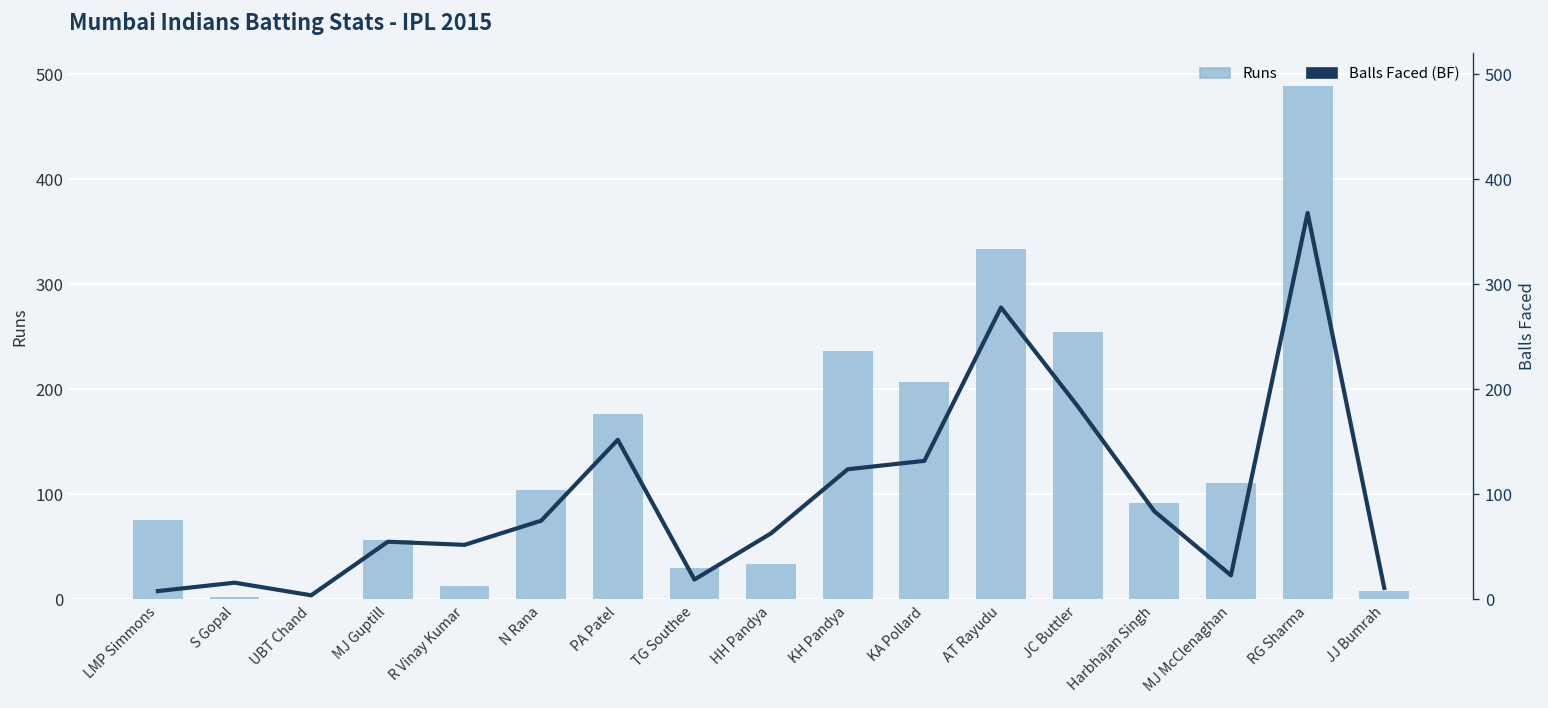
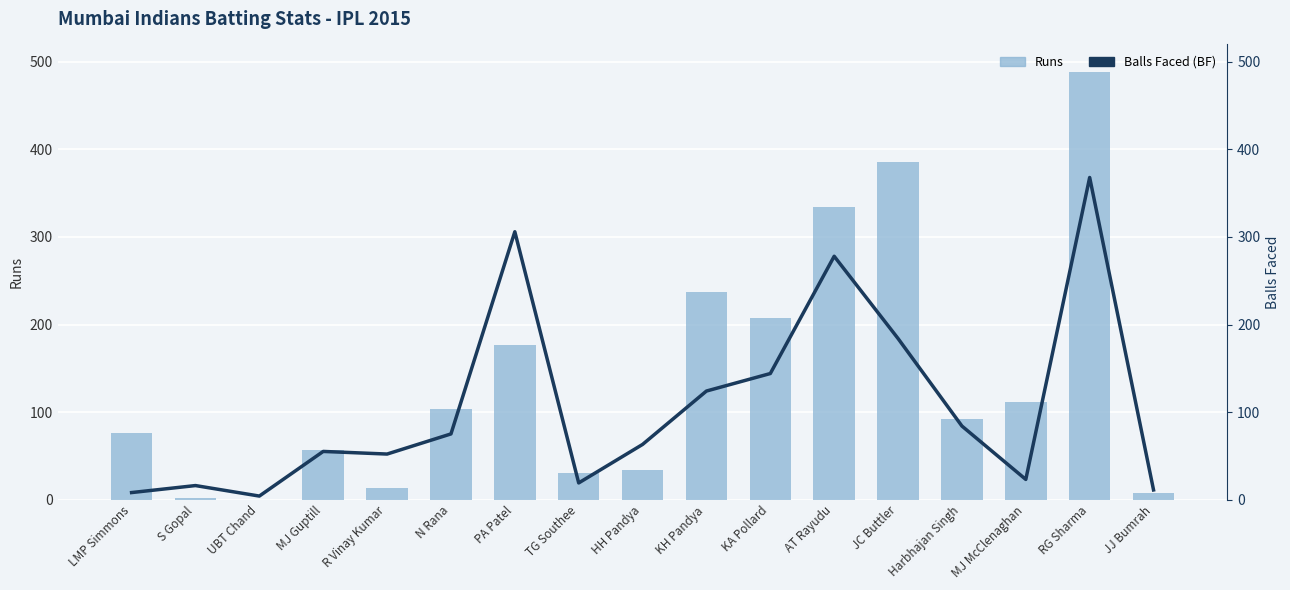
Runs, JC Buttler: 260 -> 390
Balls Faced (BF), PA Patel: 150 -> 310
Balls Faced (BF), KA Pollard: 130 -> 140
